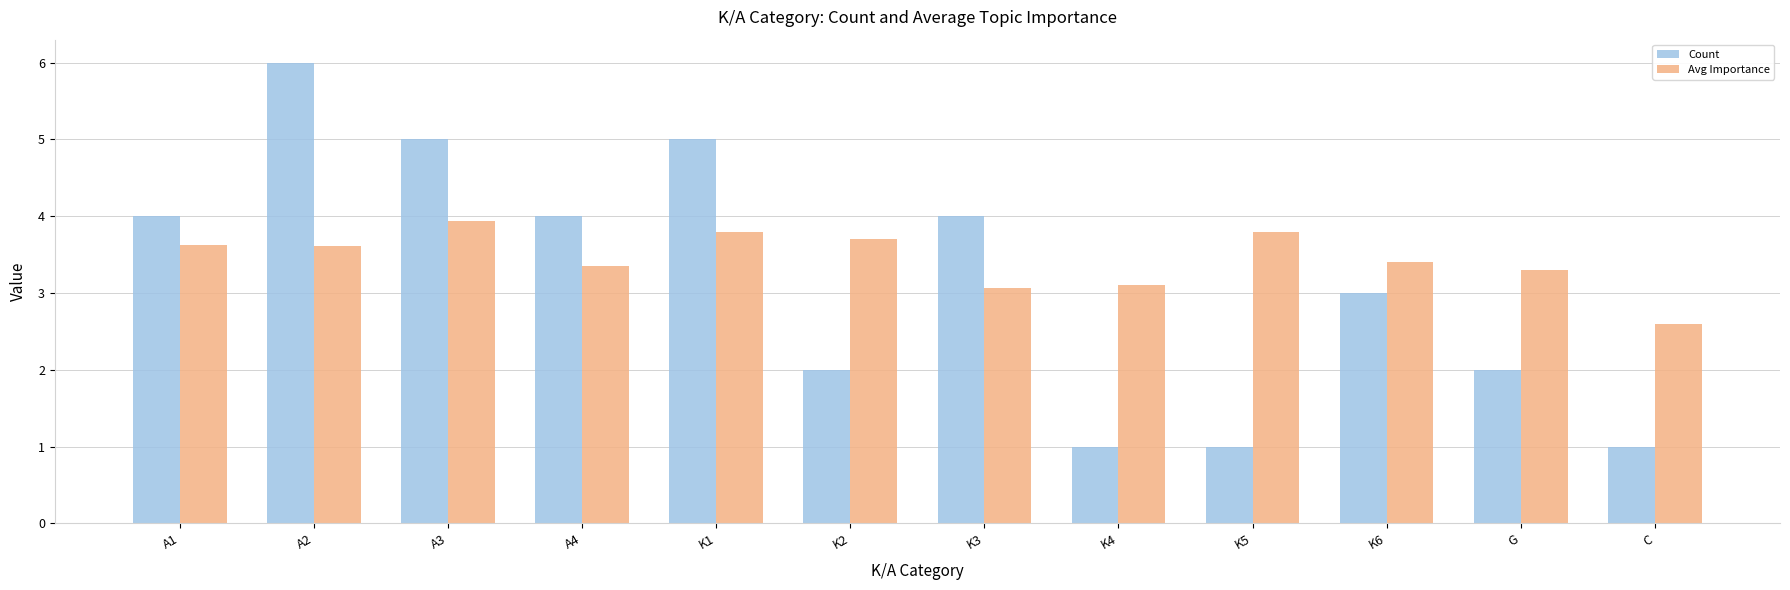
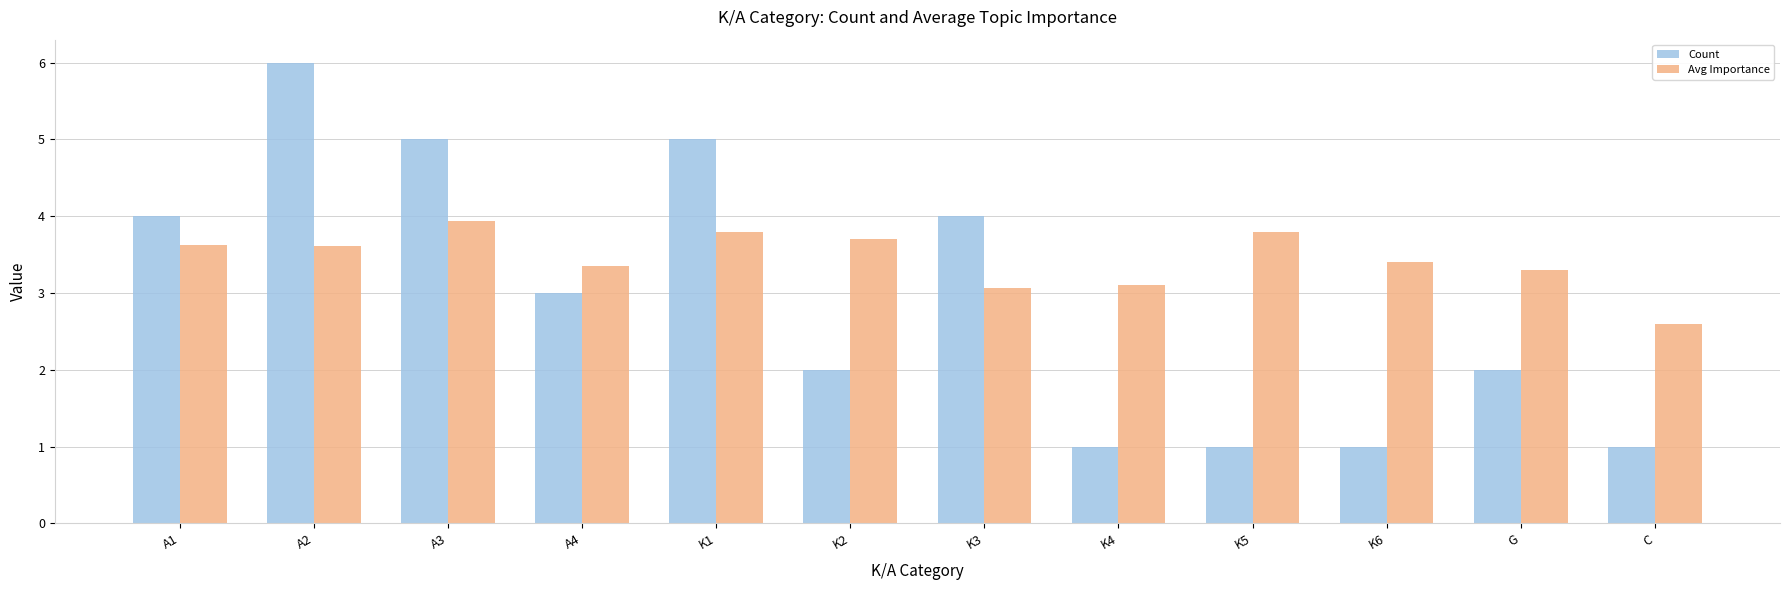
Count, A4: 4 -> 3
Count, K6: 3 -> 1
